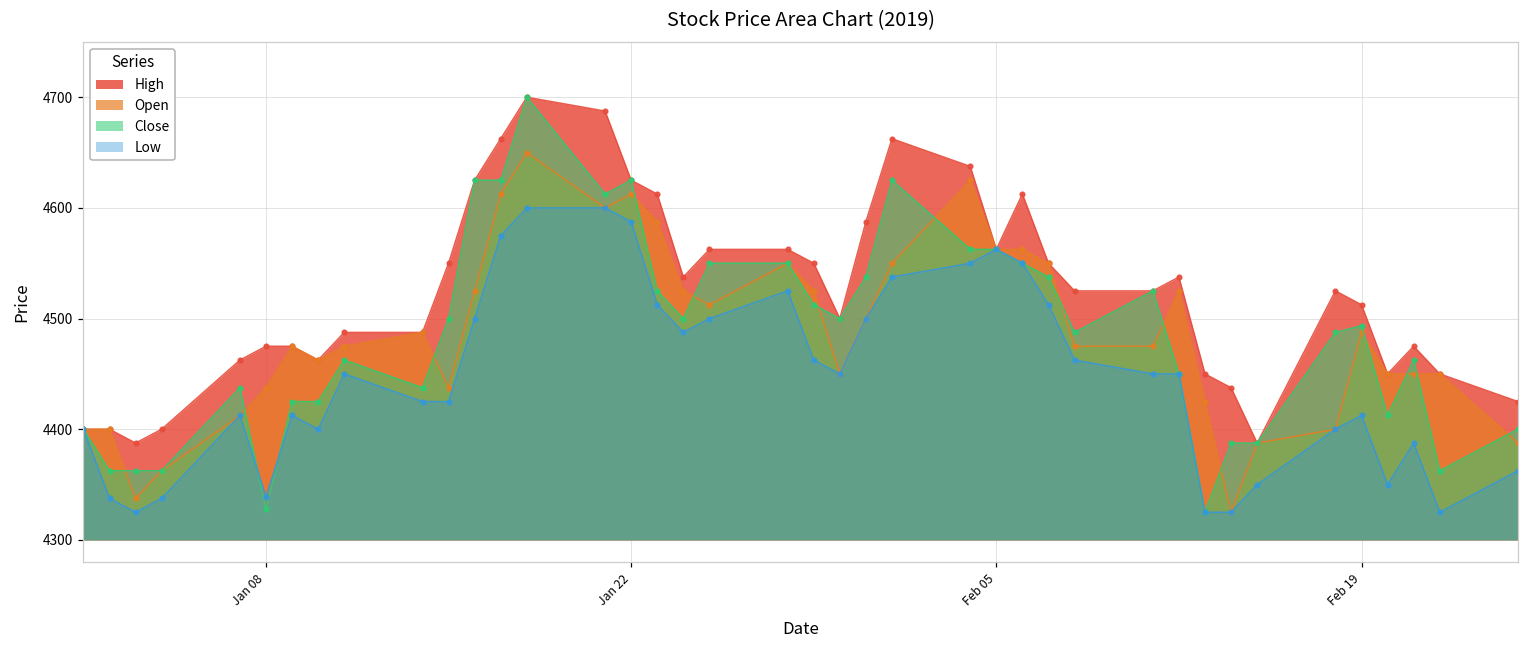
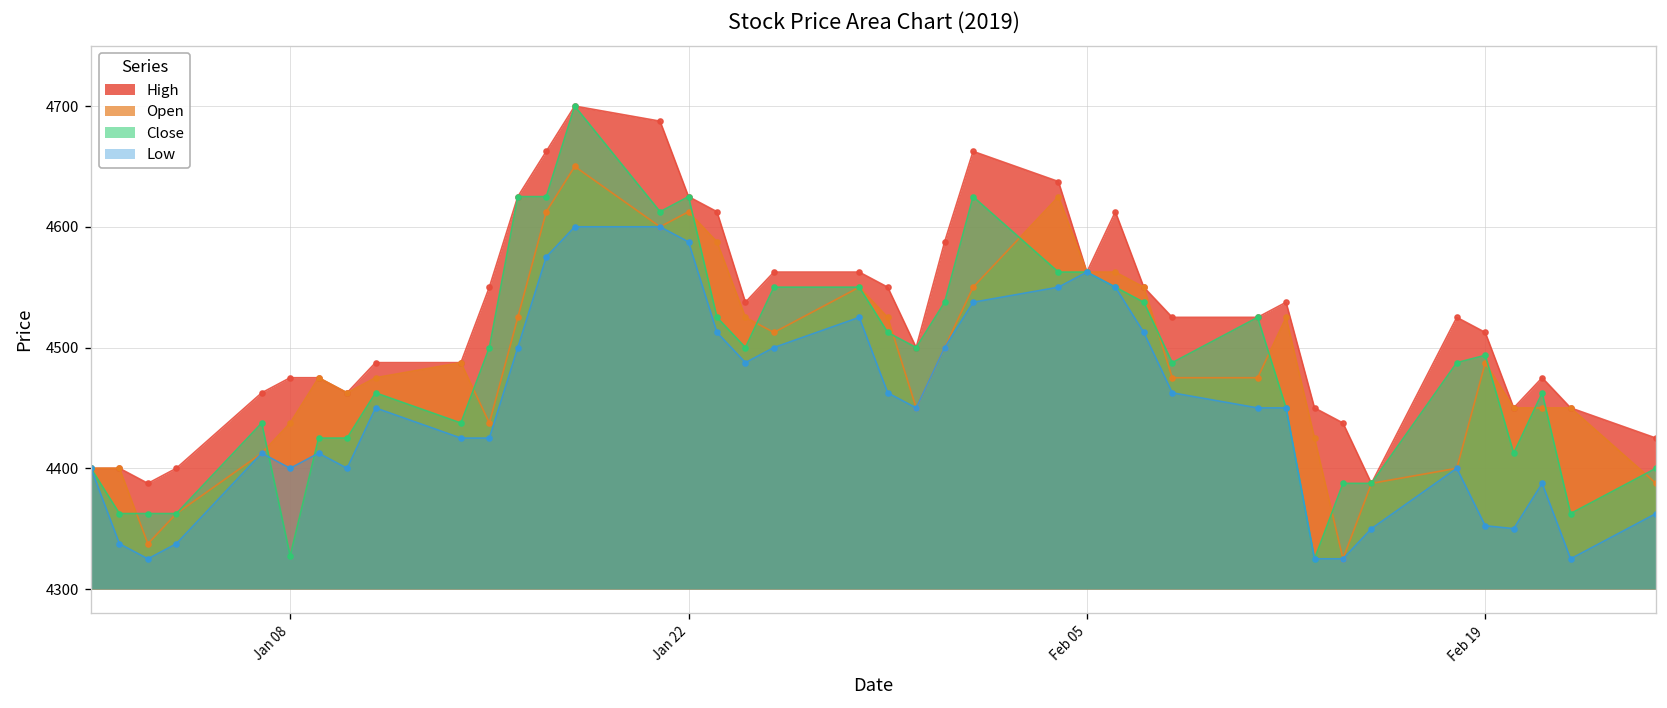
Low, Jan 08: 4339 -> 4400
Low, Feb 19: 4413 -> 4352
